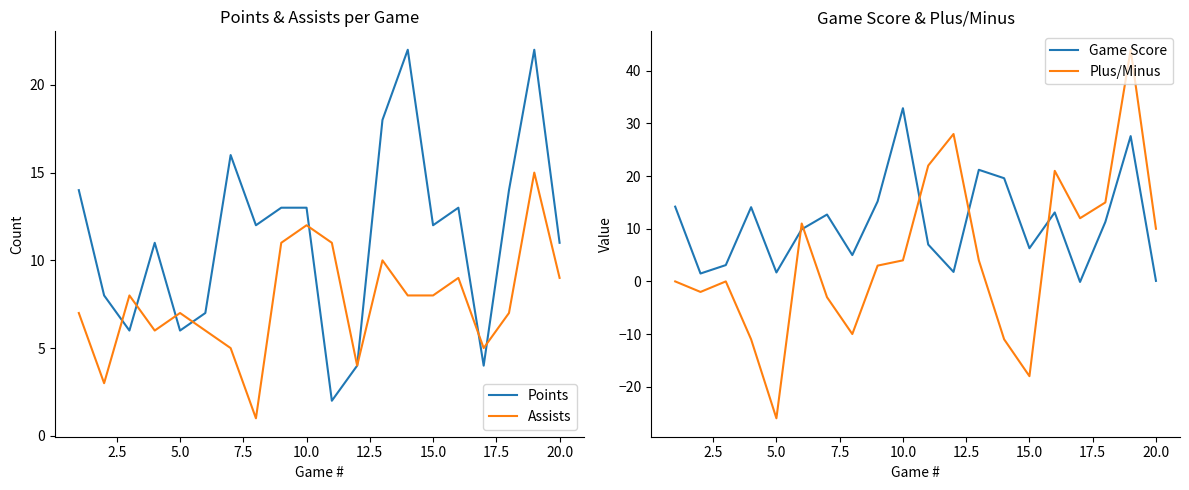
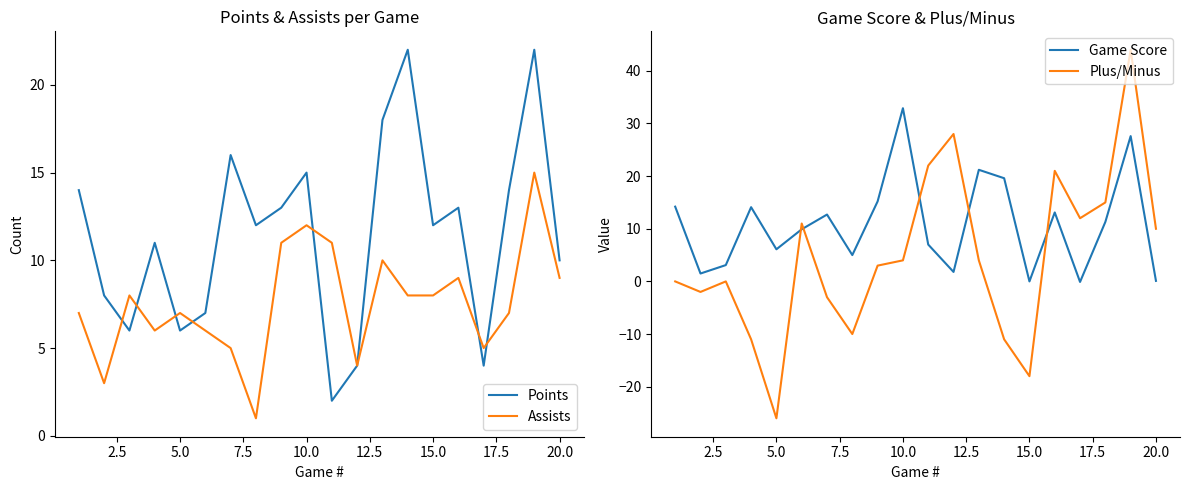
Points & Assists per Game, Points, 10.0: 13 -> 15
Points & Assists per Game, Points, 20.0: 11 -> 10
Game Score & Plus/Minus, Game Score, 5.0: 2 -> 6
Game Score & Plus/Minus, Game Score, 15.0: 6 -> 0
